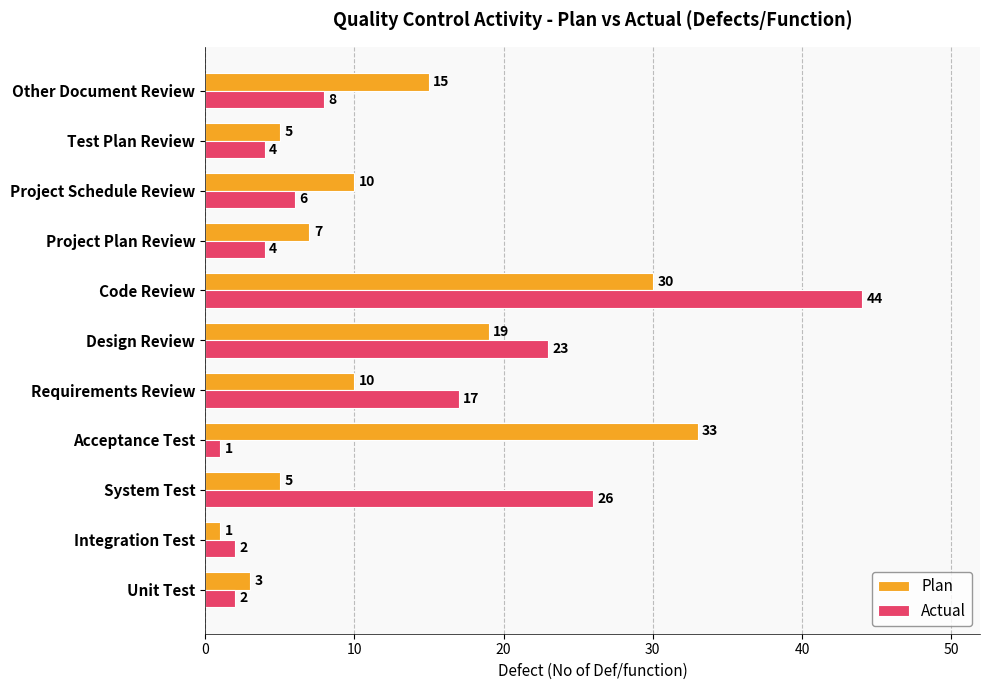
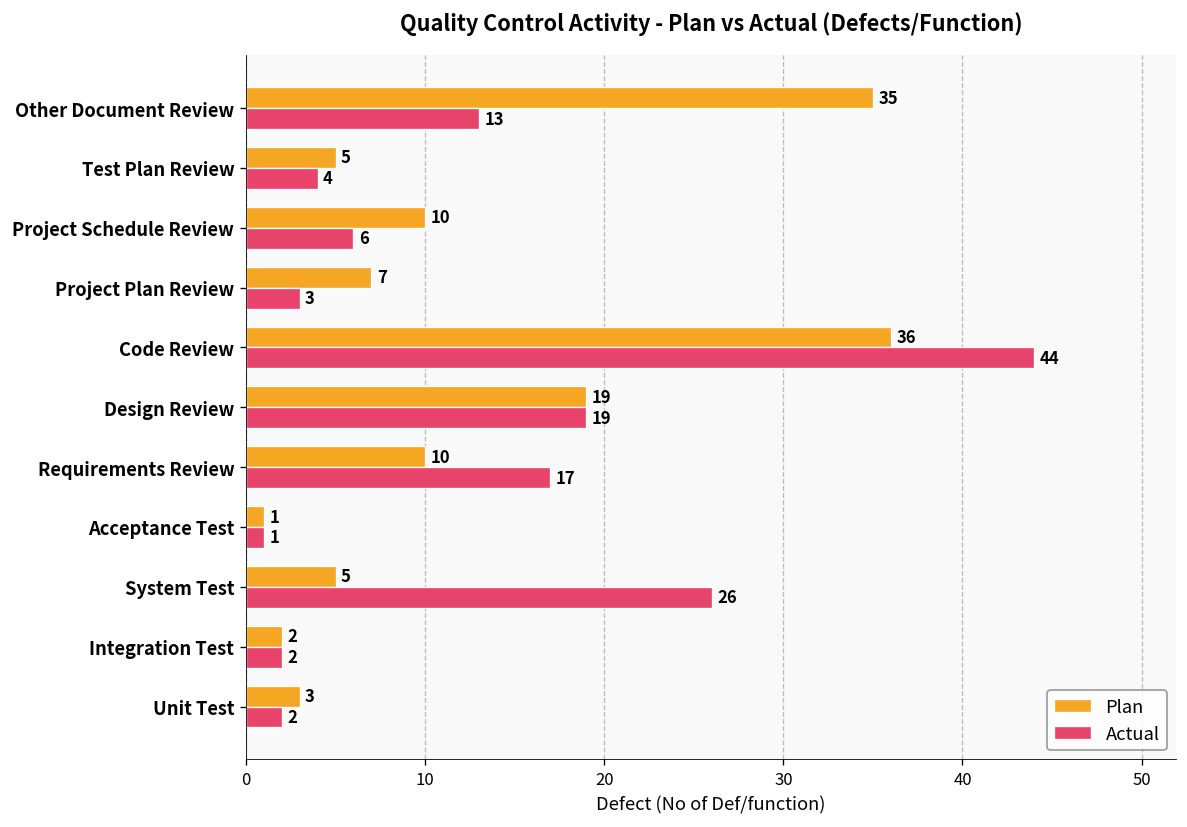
Plan, Other Document Review: 15 -> 35
Actual, Other Document Review: 8 -> 13
Actual, Project Plan Review: 4 -> 3
Plan, Code Review: 30 -> 36
Actual, Design Review: 23 -> 19
Plan, Acceptance Test: 33 -> 1
Plan, Integration Test: 1 -> 2
